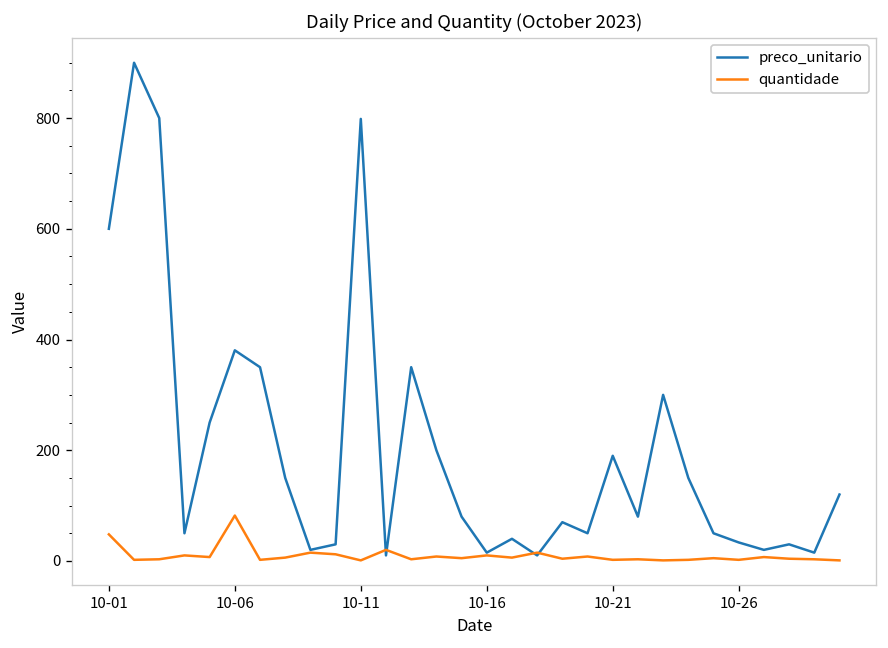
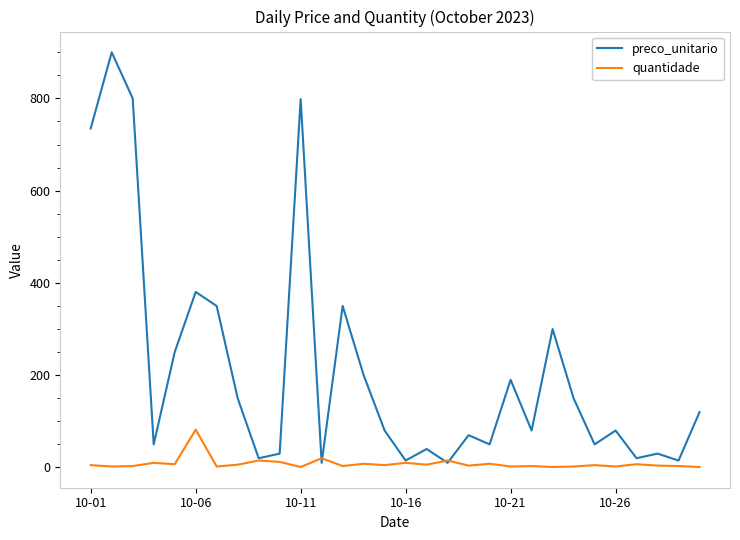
preco_unitario, 10-01: 600 -> 730
quantidade, 10-01: 50 -> 10
preco_unitario, 10-26: 30 -> 80
